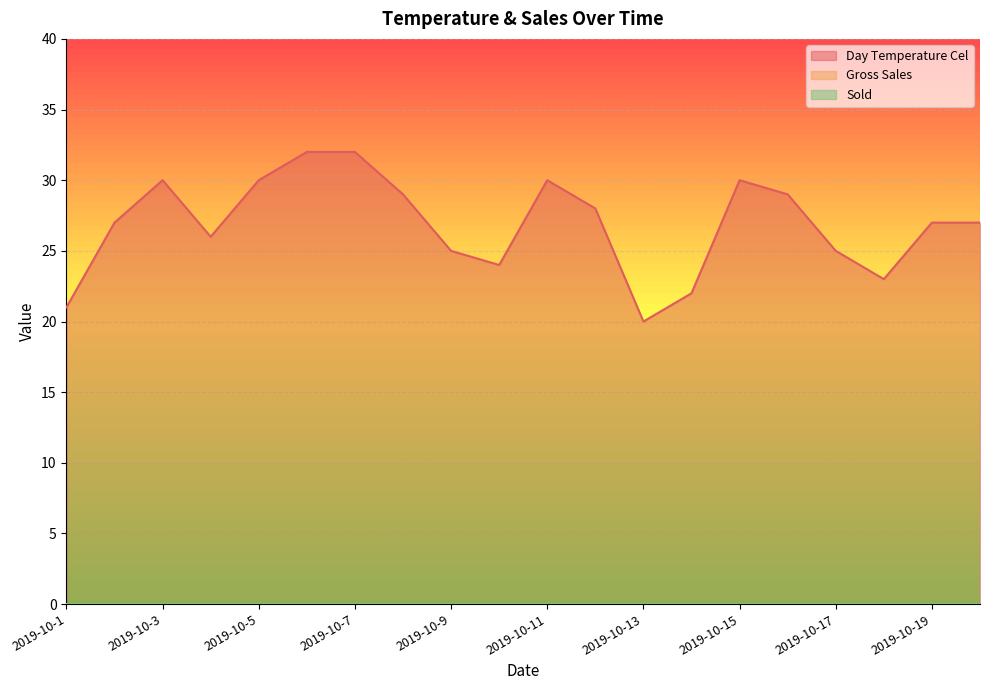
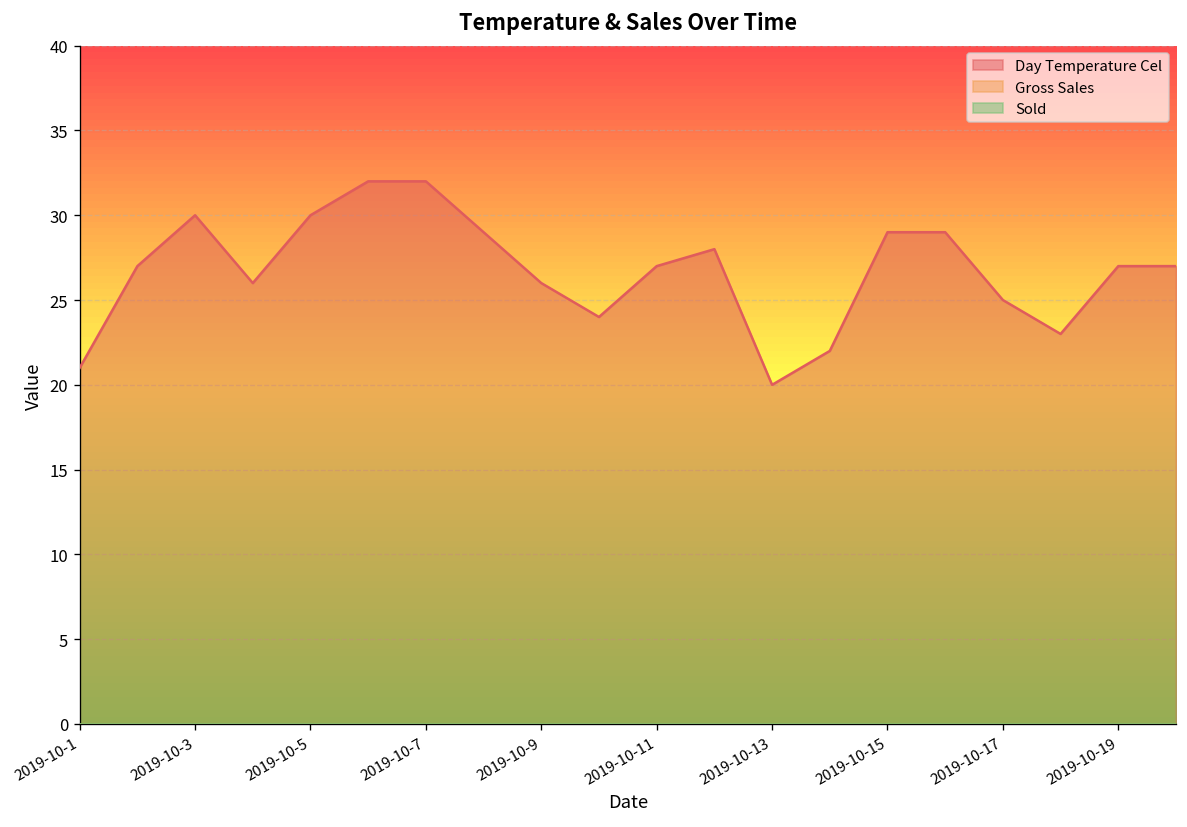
Day Temperature Cel, 2019-10-9: 25 -> 26
Day Temperature Cel, 2019-10-11: 30 -> 27
Day Temperature Cel, 2019-10-15: 30 -> 29
